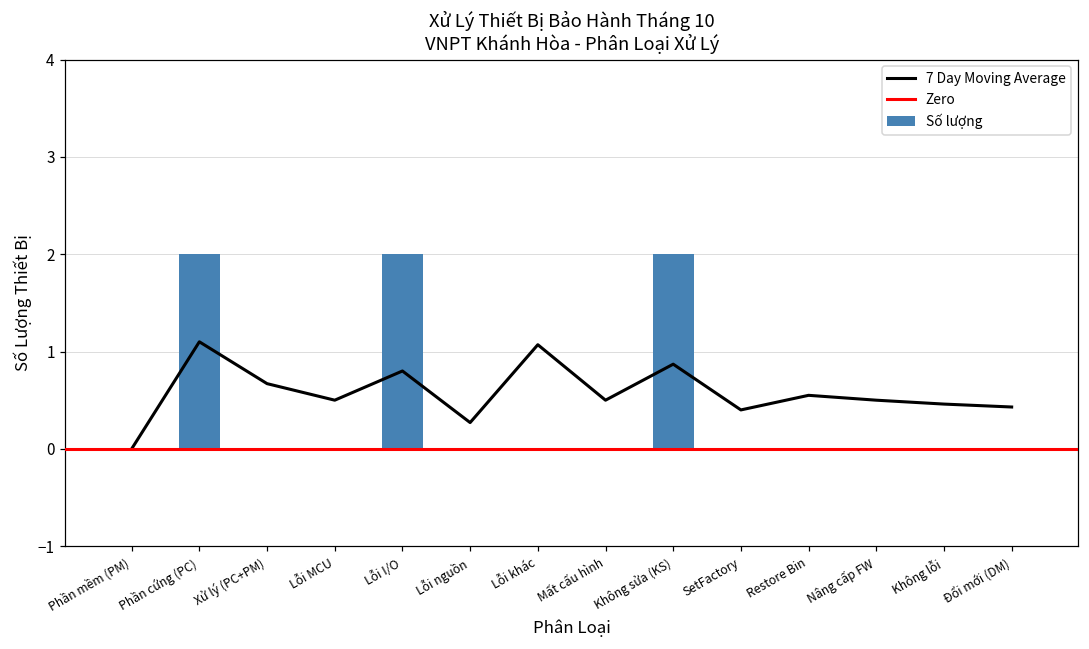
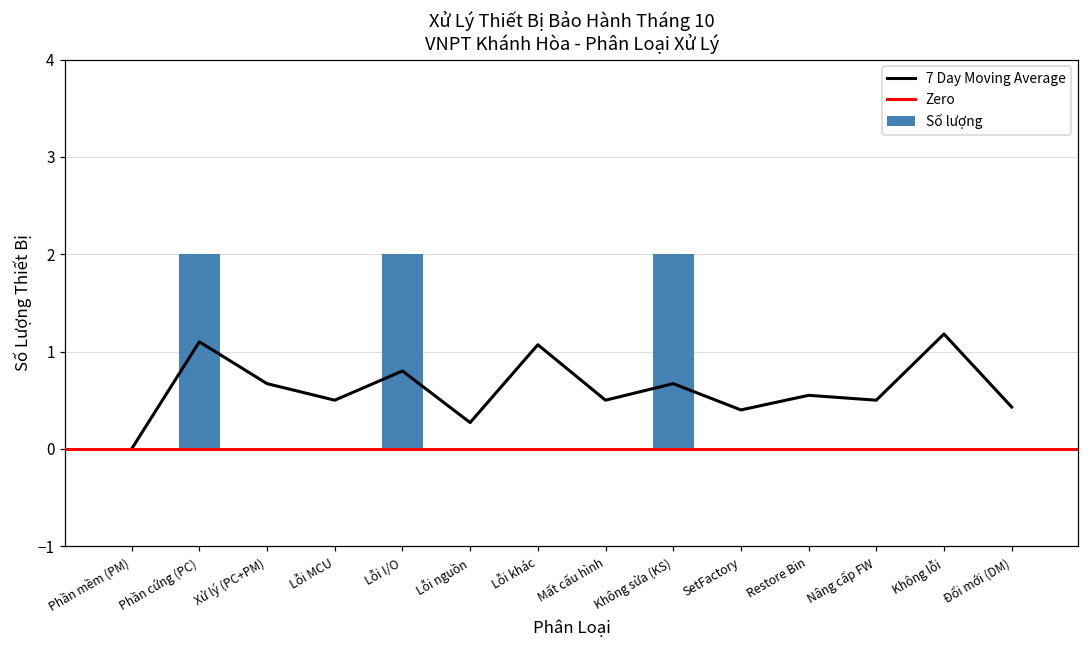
7 Day Moving Average, Không sửa (KS): 0.9 -> 0.7
7 Day Moving Average, Không lỗi: 0.5 -> 1.2
